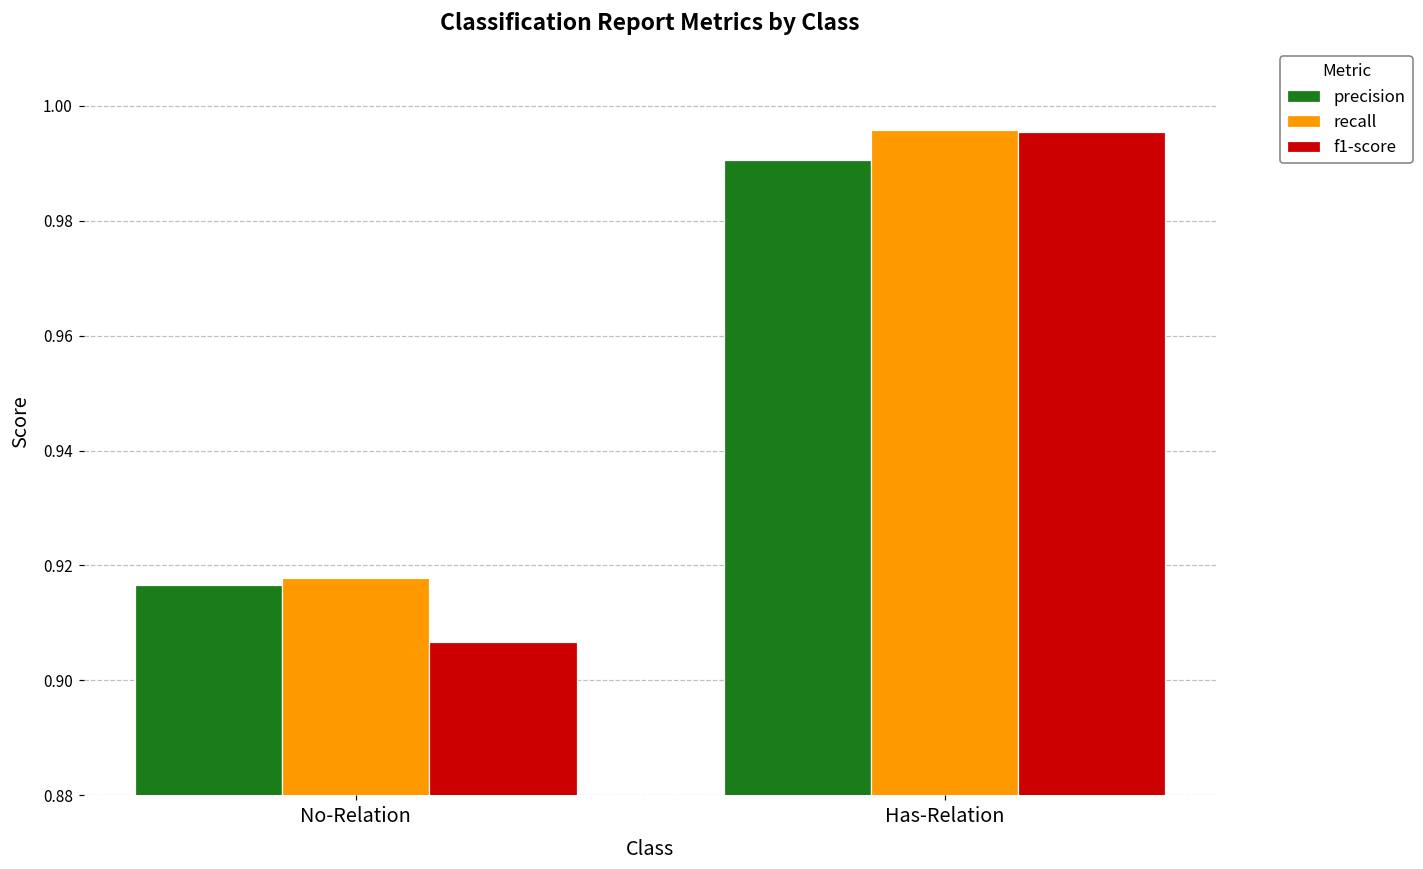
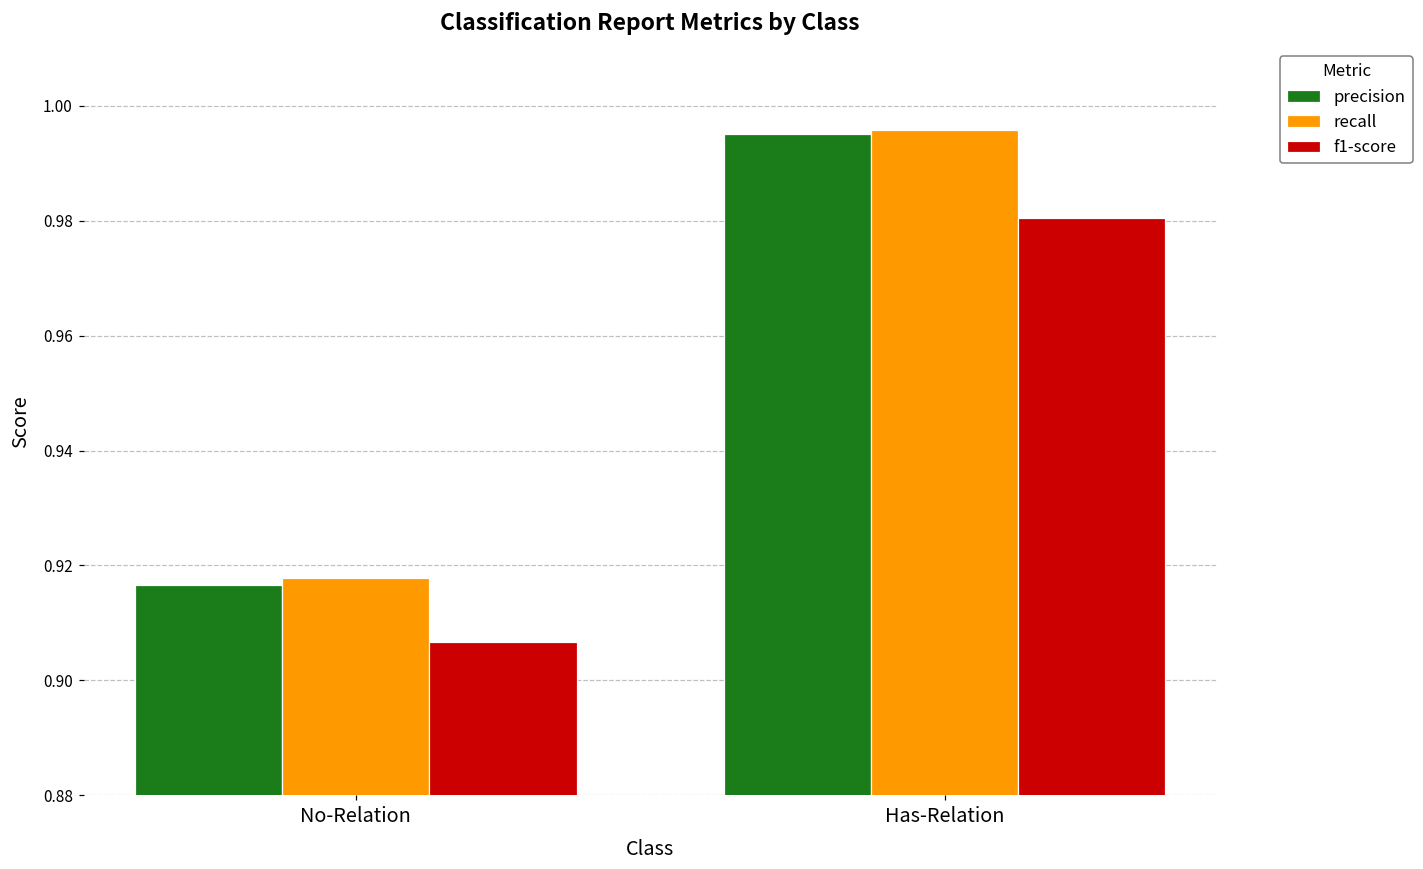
precision, Has-Relation: 0.990 -> 0.995
f1-score, Has-Relation: 0.995 -> 0.981
